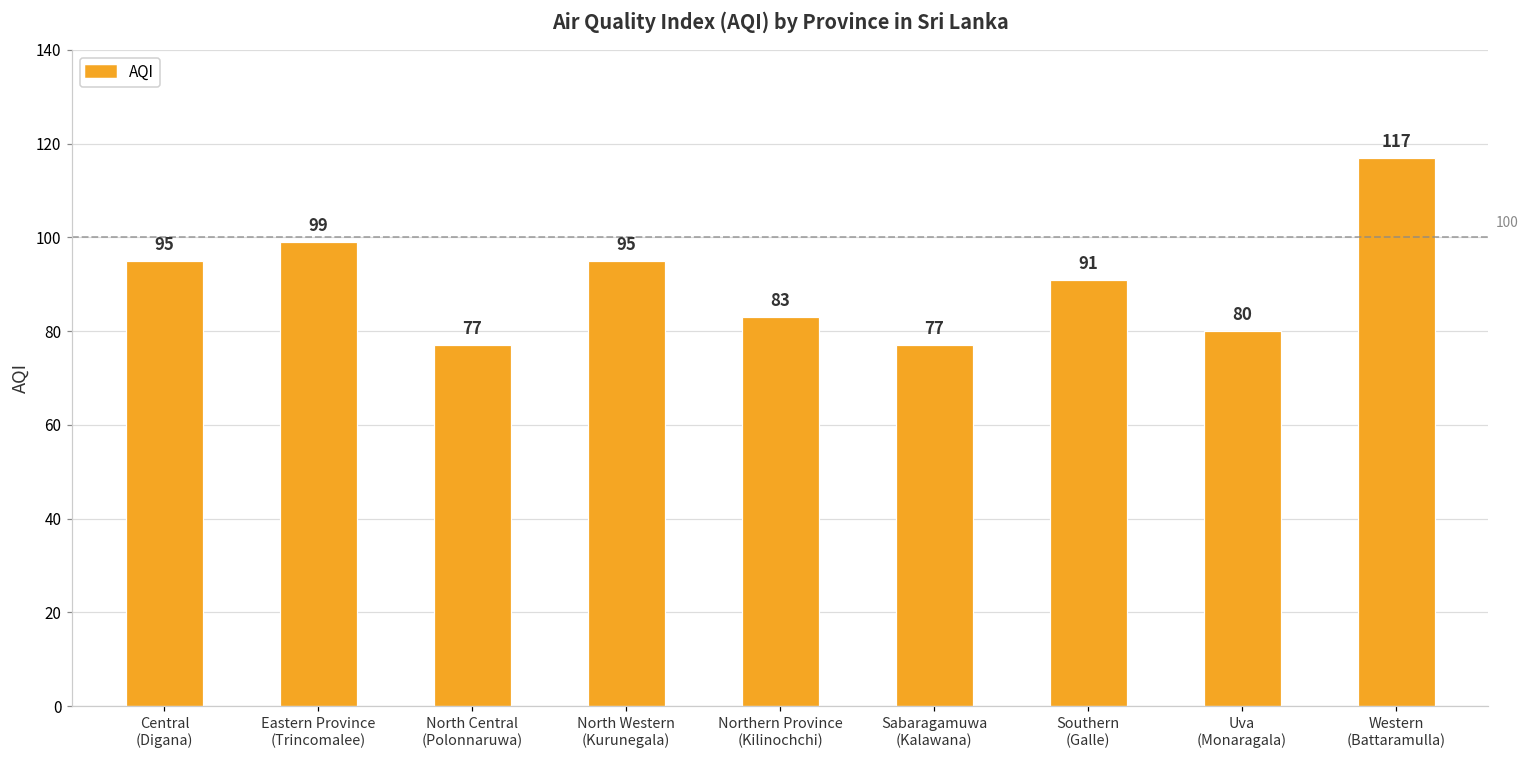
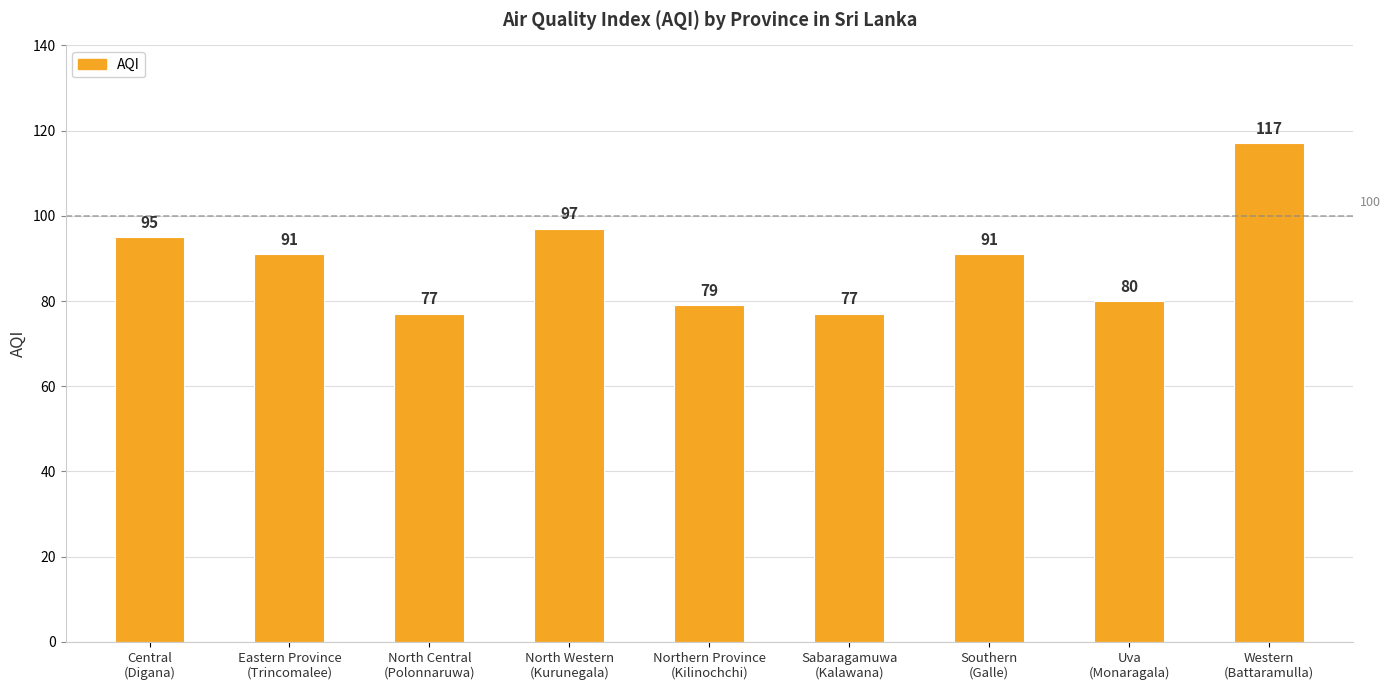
Eastern Province (Trincomalee): 99 -> 91
North Western (Kurunegala): 95 -> 97
Northern Province (Kilinochchi): 83 -> 79
